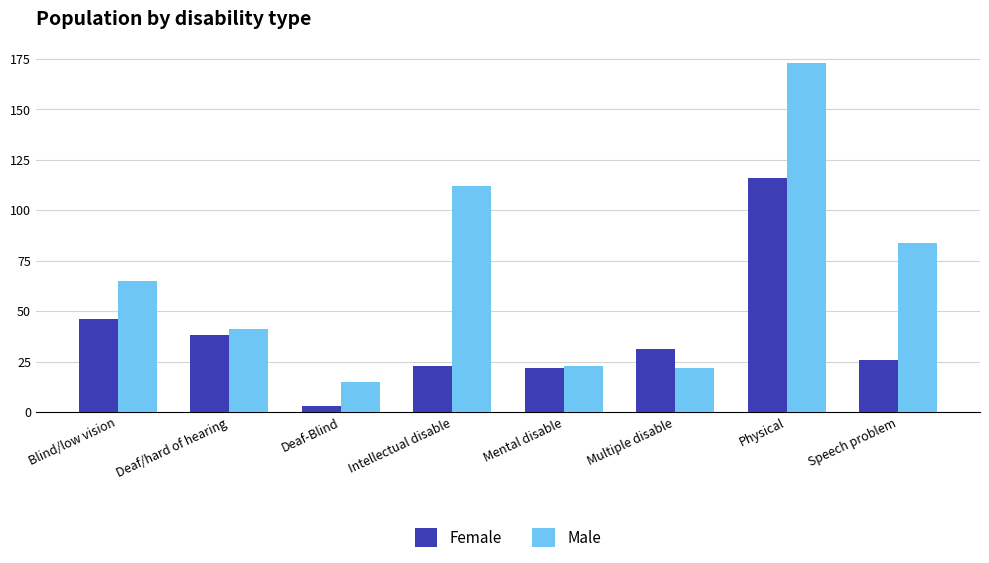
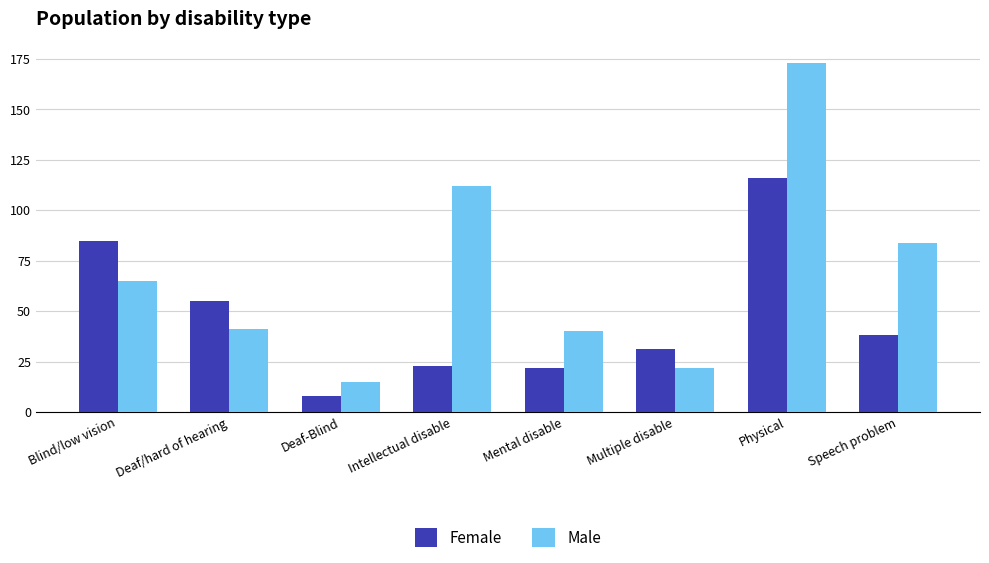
Female, Blind/low vision: 46 -> 85
Female, Deaf/hard of hearing: 38 -> 55
Female, Deaf-Blind: 3 -> 8
Male, Mental disable: 23 -> 40
Female, Speech problem: 26 -> 38
